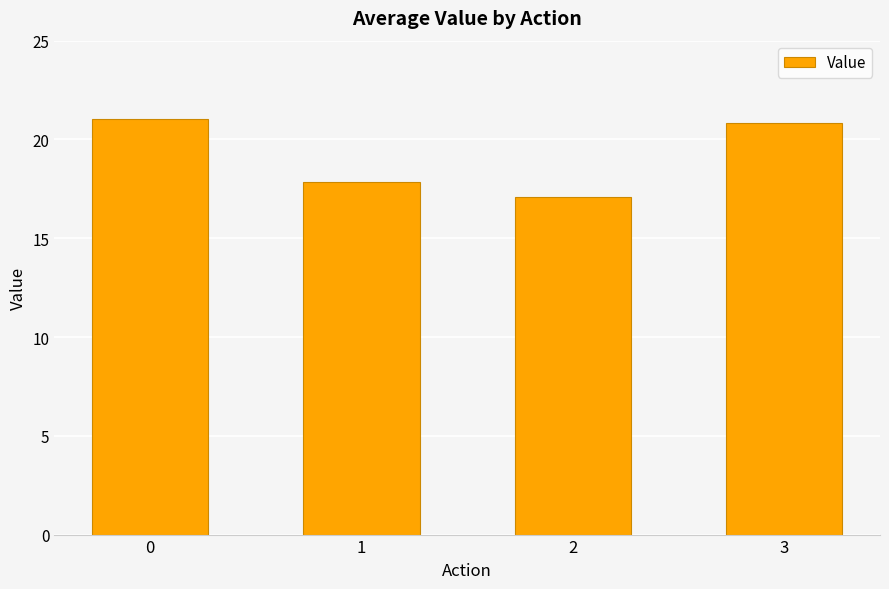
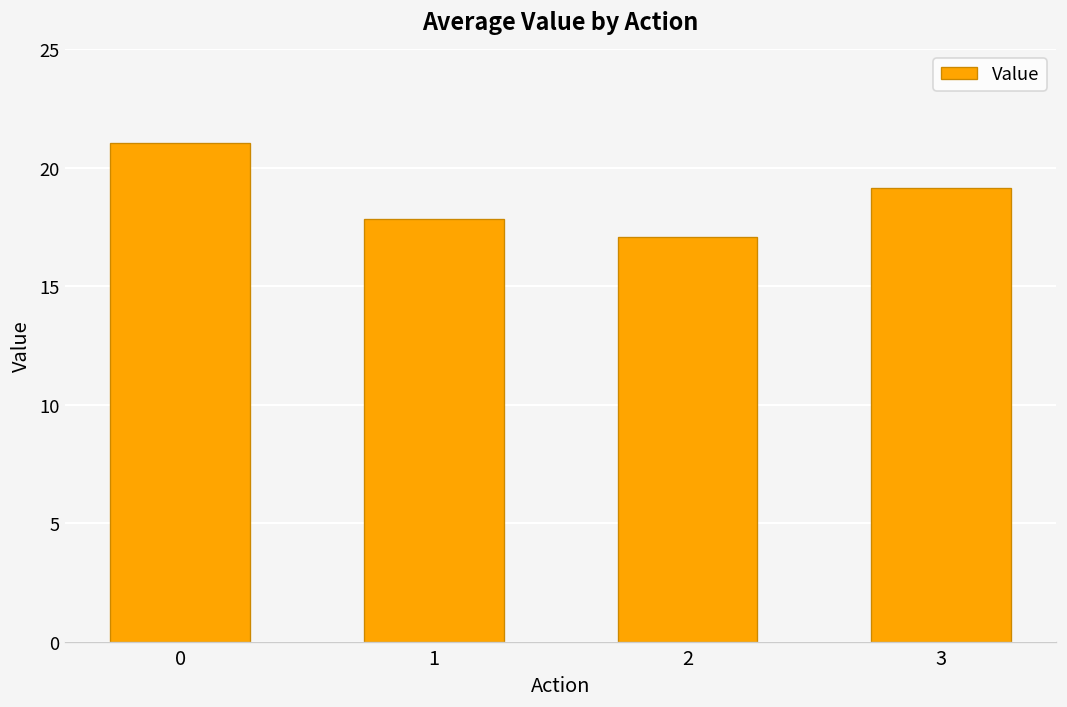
3: 20.9 -> 19.2
